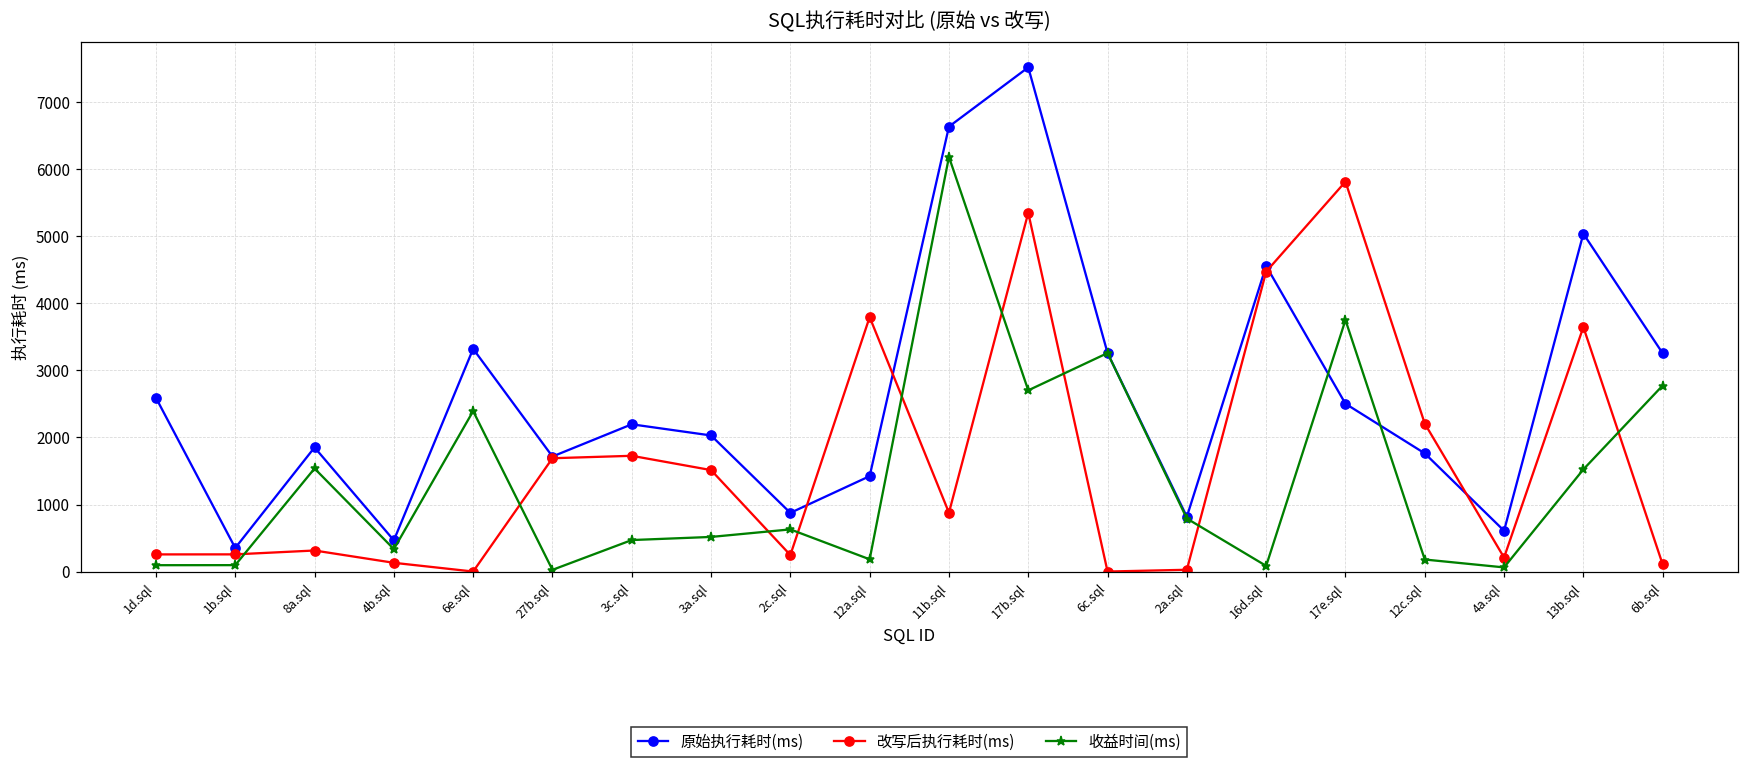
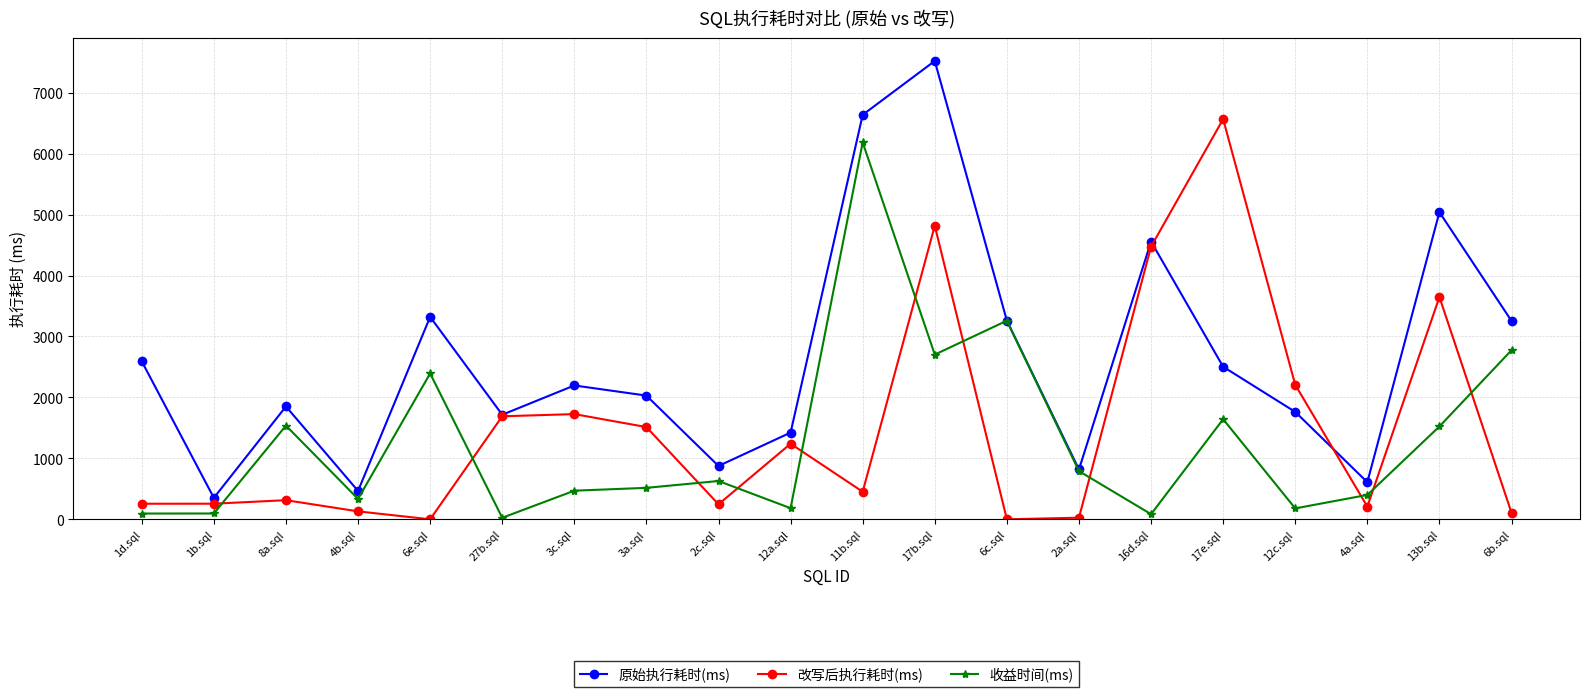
改写后执行耗时(ms), 12a.sql: 3800 -> 1200
改写后执行耗时(ms), 11b.sql: 900 -> 500
改写后执行耗时(ms), 17b.sql: 5400 -> 4800
改写后执行耗时(ms), 17e.sql: 5800 -> 6600
收益时间(ms), 17e.sql: 3800 -> 1600
收益时间(ms), 4a.sql: 100 -> 400
